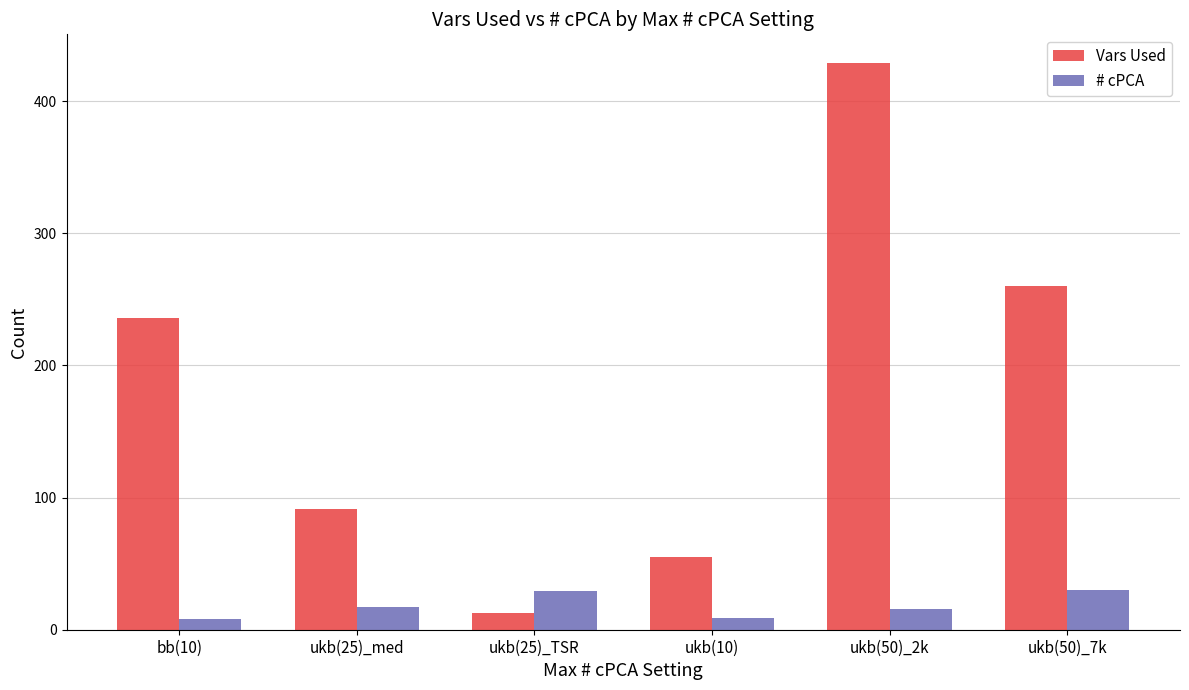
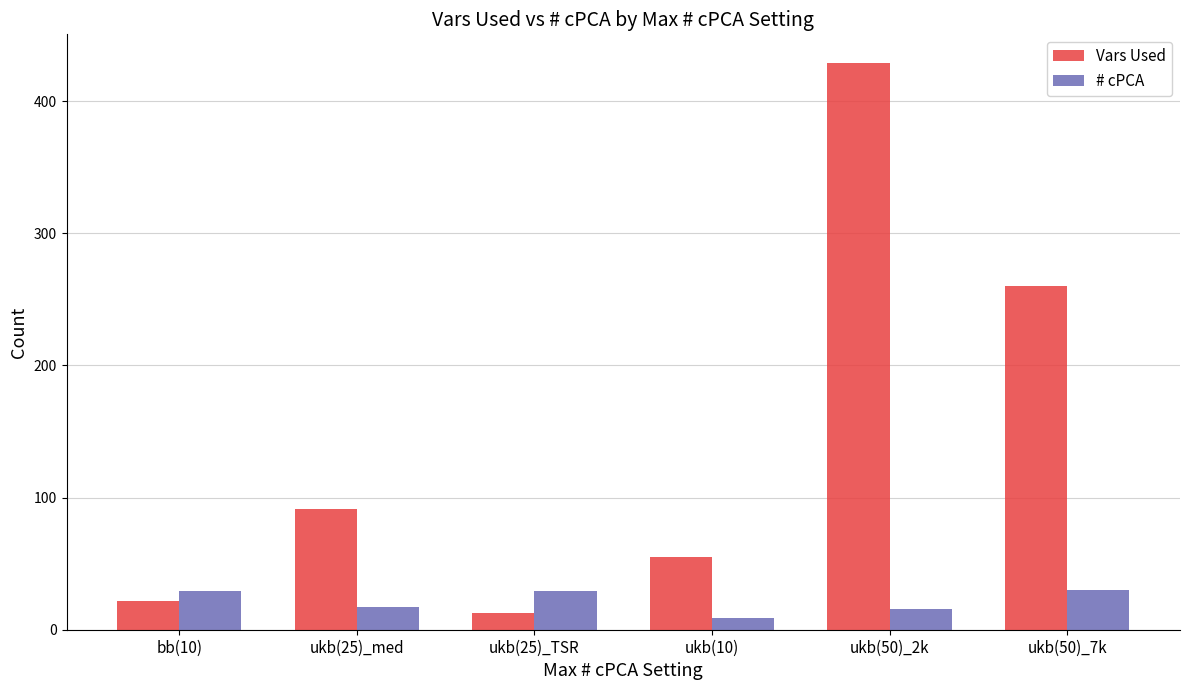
Vars Used, bb(10): 236 -> 22
# cPCA, bb(10): 8 -> 29
